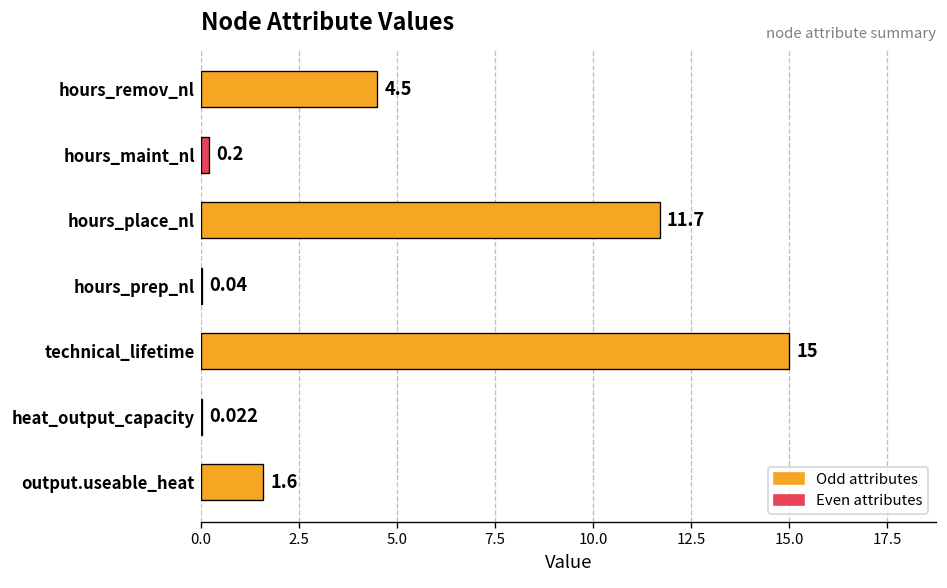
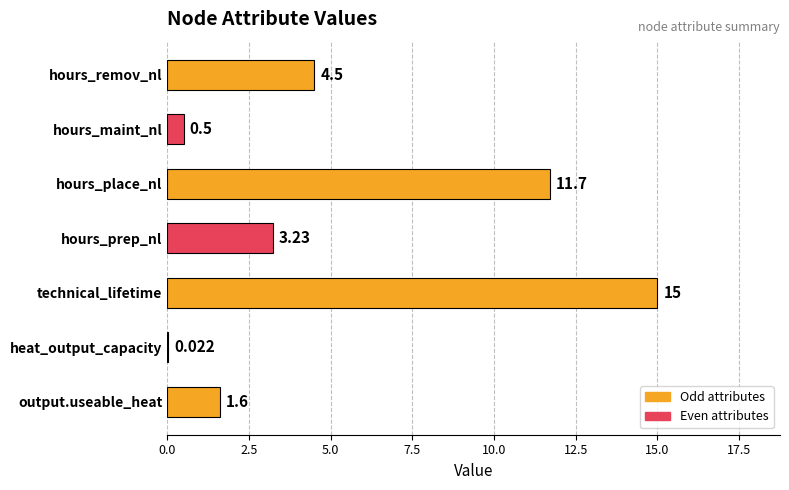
hours_maint_nl: 0.2 -> 0.5
hours_prep_nl: 0.04 -> 3.23
